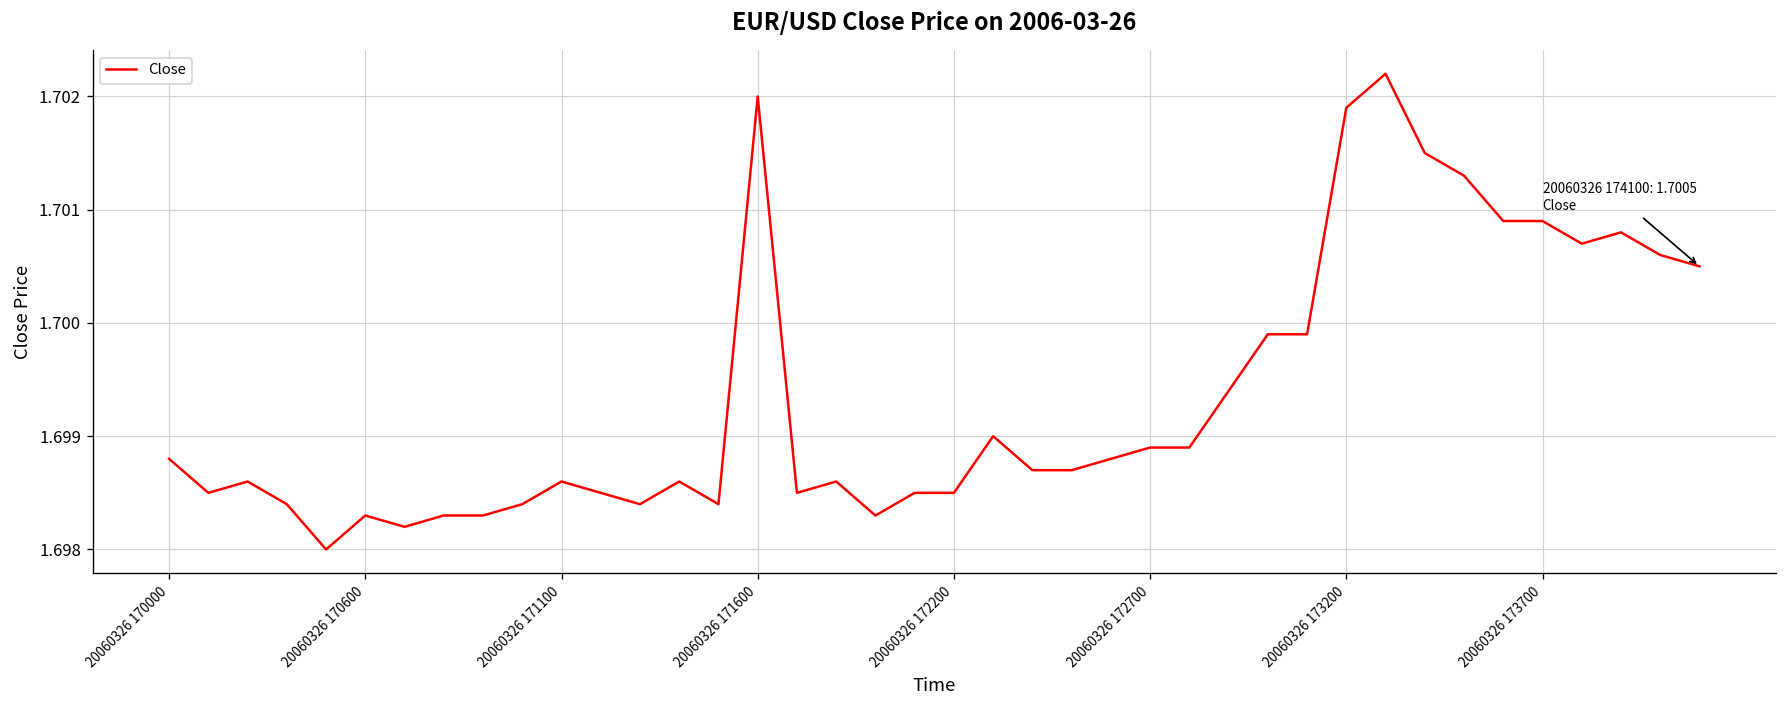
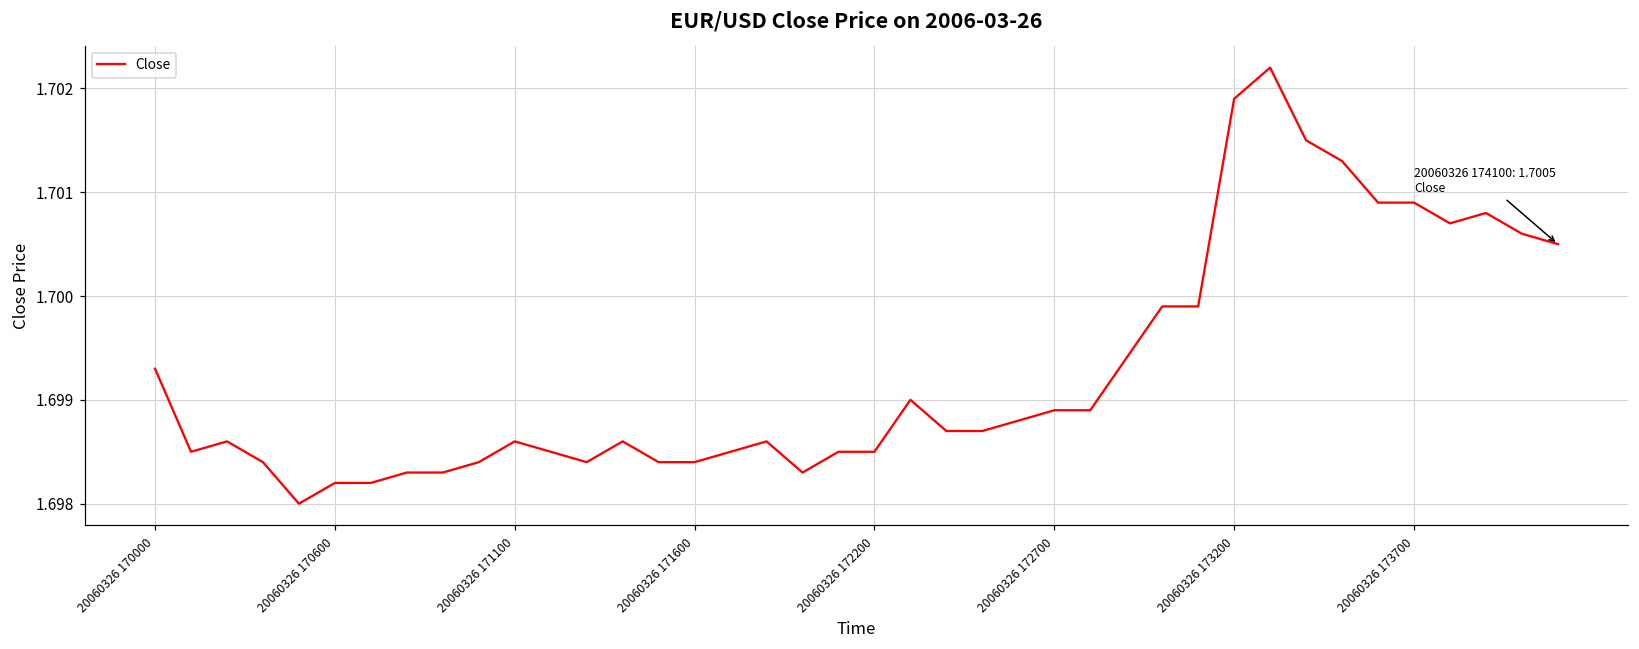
20060326 170000: 1.6988 -> 1.6993
20060326 170600: 1.6983 -> 1.6982
20060326 171600: 1.7020 -> 1.6984
